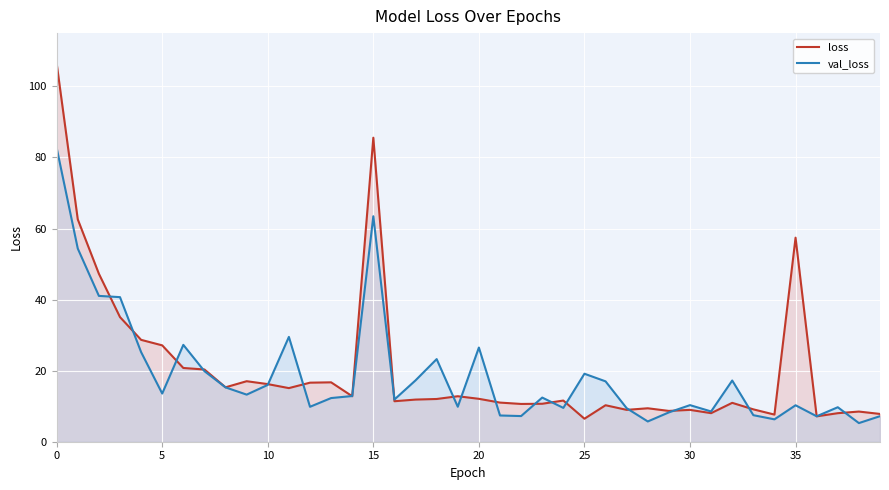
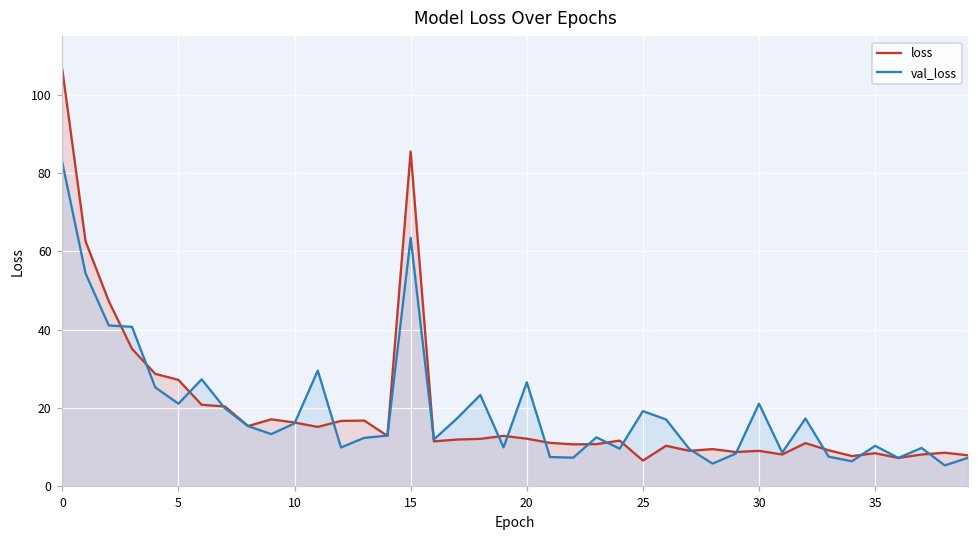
val_loss, 5: 14 -> 21
val_loss, 30: 10 -> 21
loss, 35: 57 -> 8
